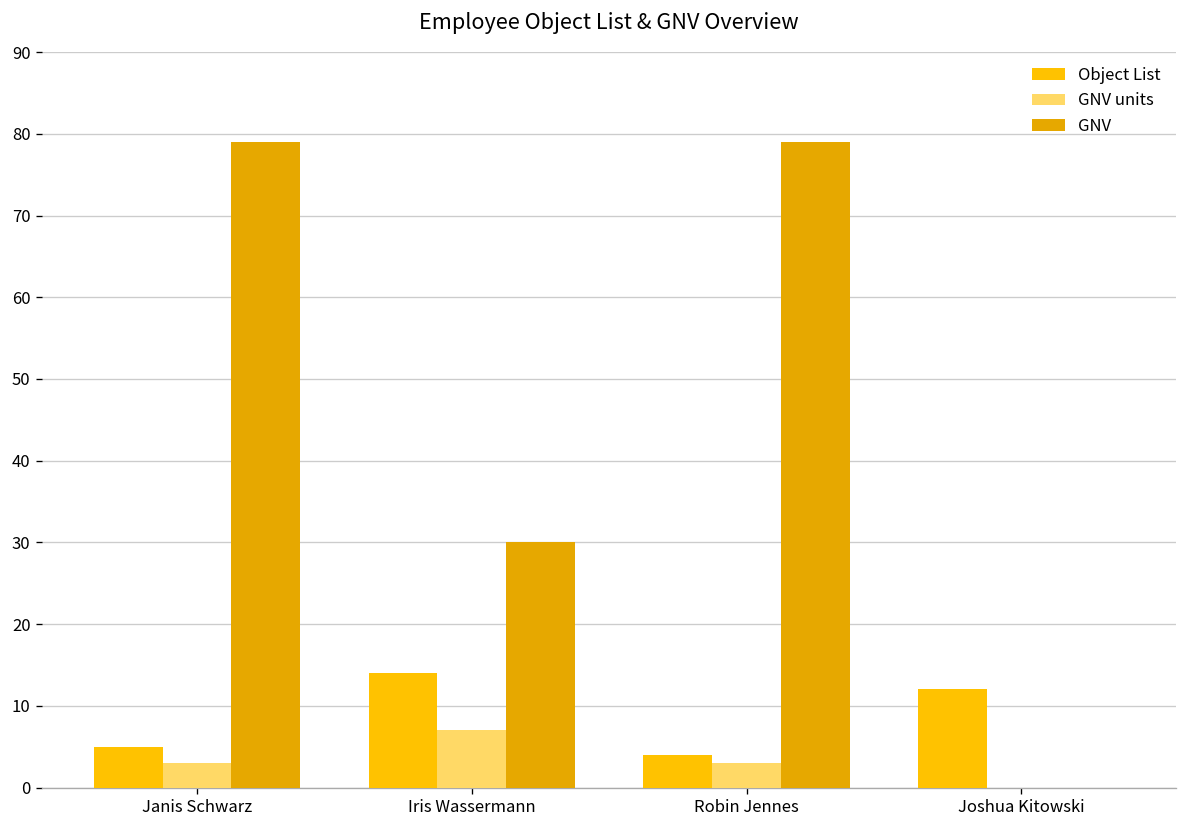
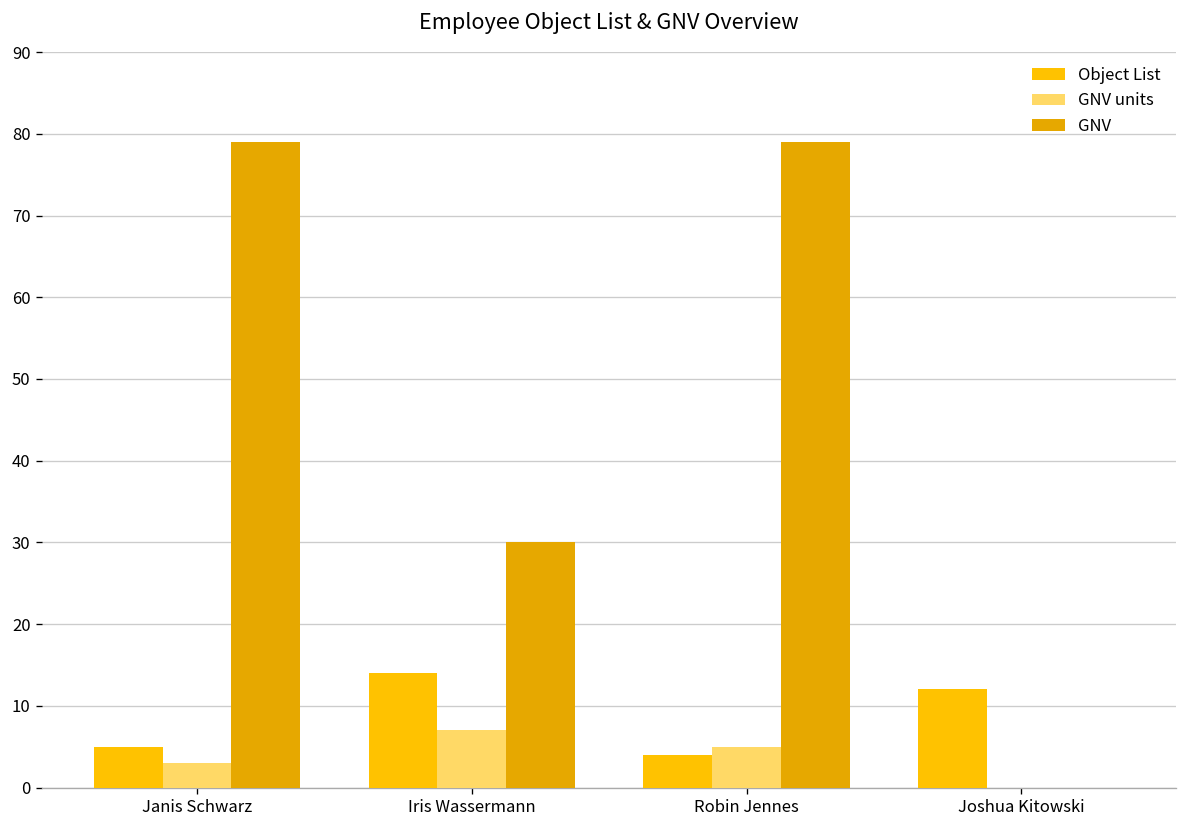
GNV units, Robin Jennes: 3 -> 5
